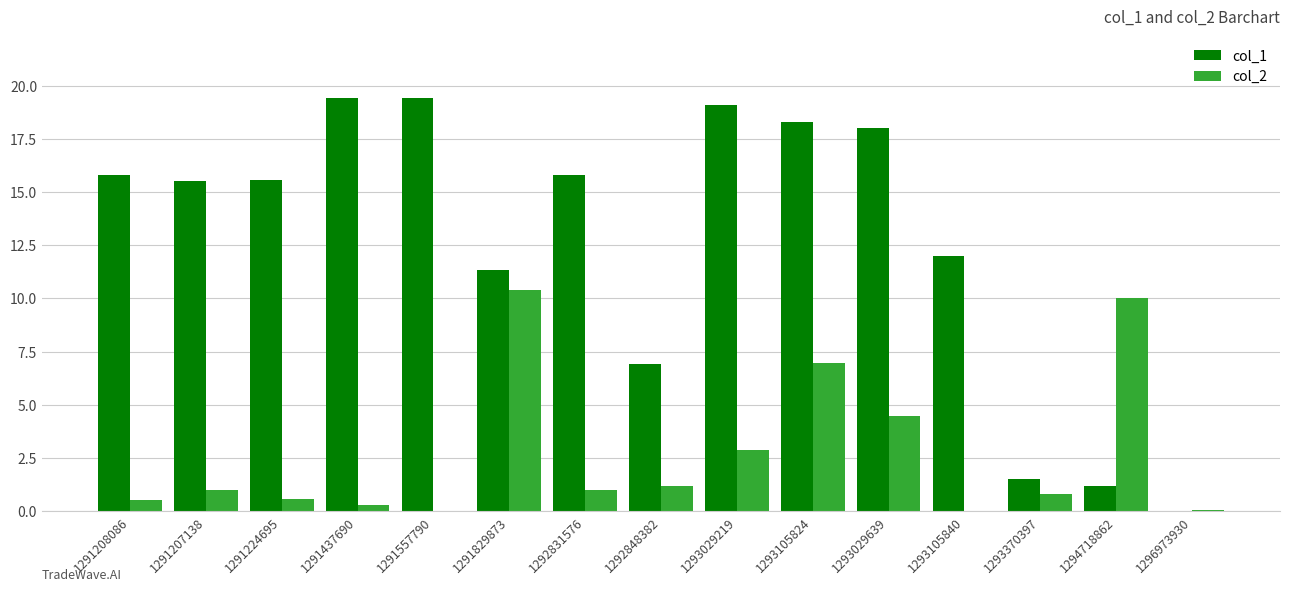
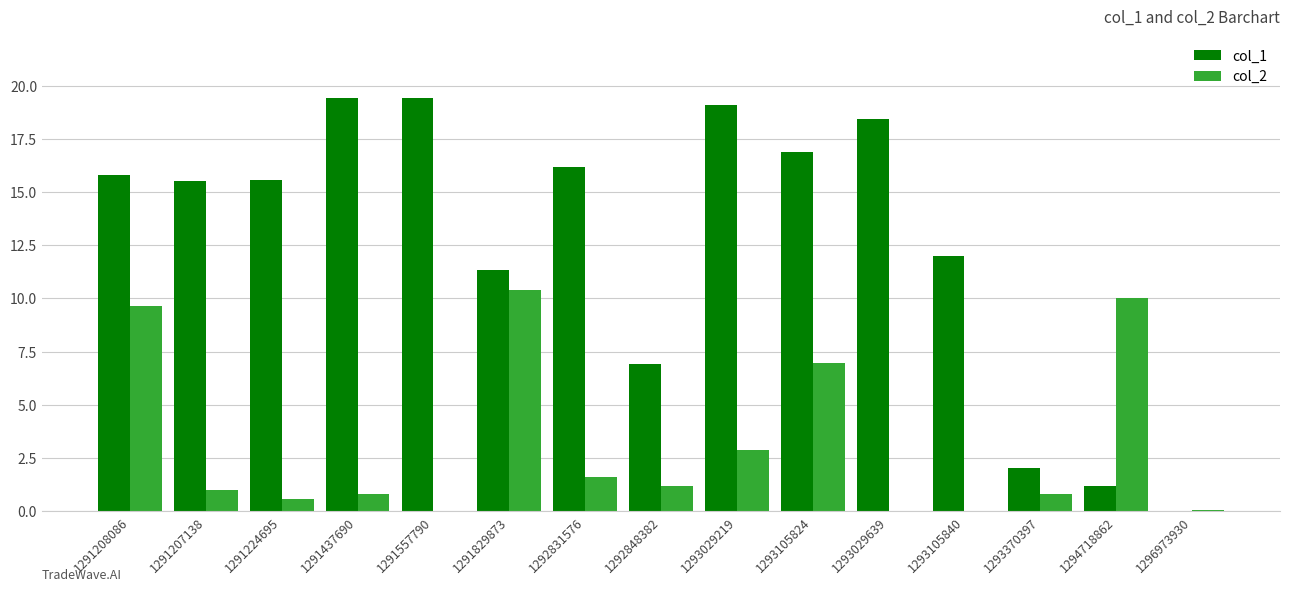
col_2, 1291208086: 0.5 -> 9.6
col_2, 1291437690: 0.3 -> 0.8
col_1, 1292831576: 15.8 -> 16.2
col_2, 1292831576: 1.0 -> 1.6
col_1, 1293105824: 18.3 -> 16.9
col_1, 1293029639: 18.0 -> 18.5
col_2, 1293029639: 4.5 -> 0.0
col_1, 1293370397: 1.5 -> 2.0
